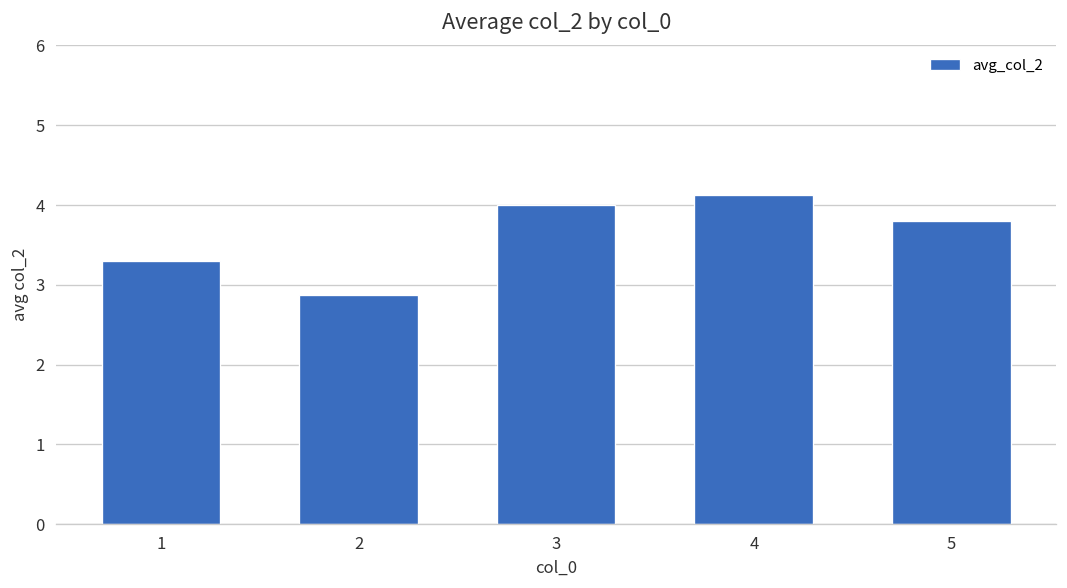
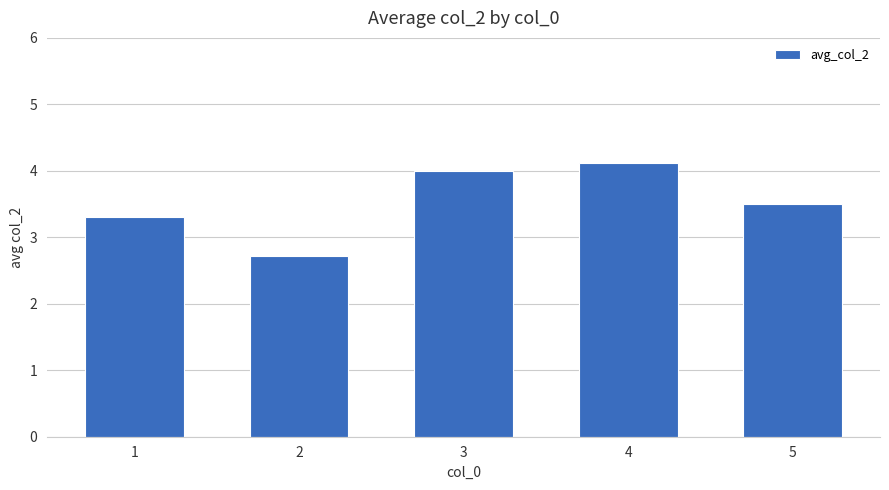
2: 2.9 -> 2.7
5: 3.8 -> 3.5
